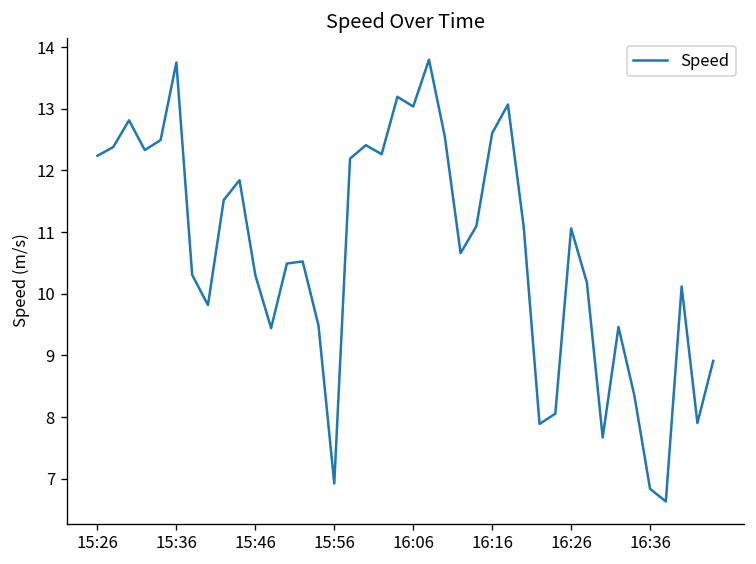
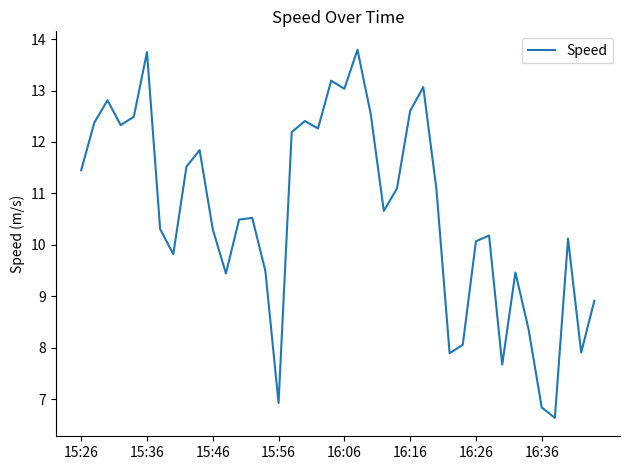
15:26: 12.2 -> 11.5
16:26: 11.1 -> 10.1
